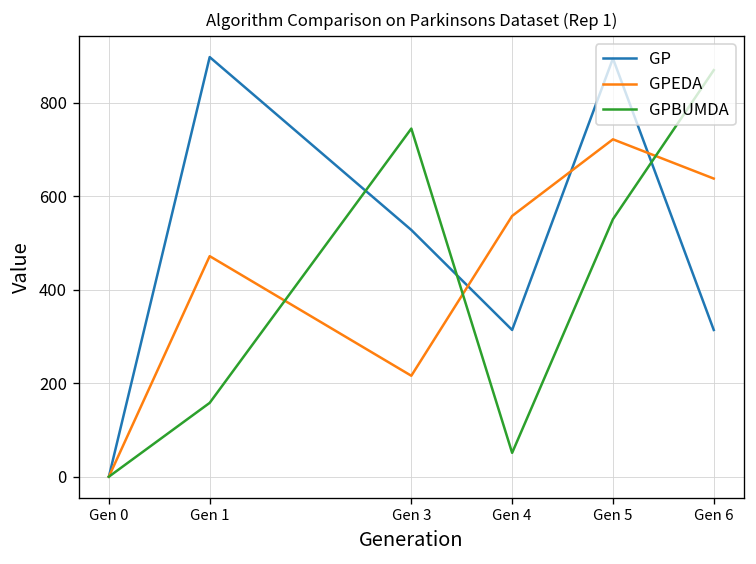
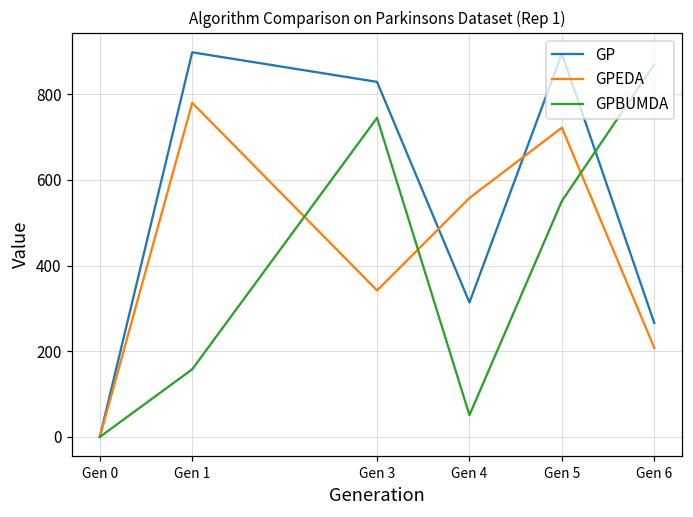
GPEDA, Gen 1: 470 -> 780
GP, Gen 3: 530 -> 830
GPEDA, Gen 3: 220 -> 340
GP, Gen 6: 310 -> 270
GPEDA, Gen 6: 640 -> 210
